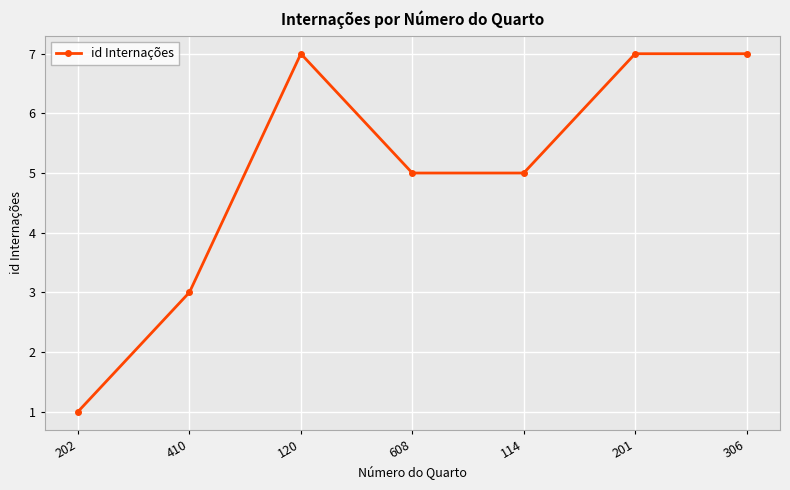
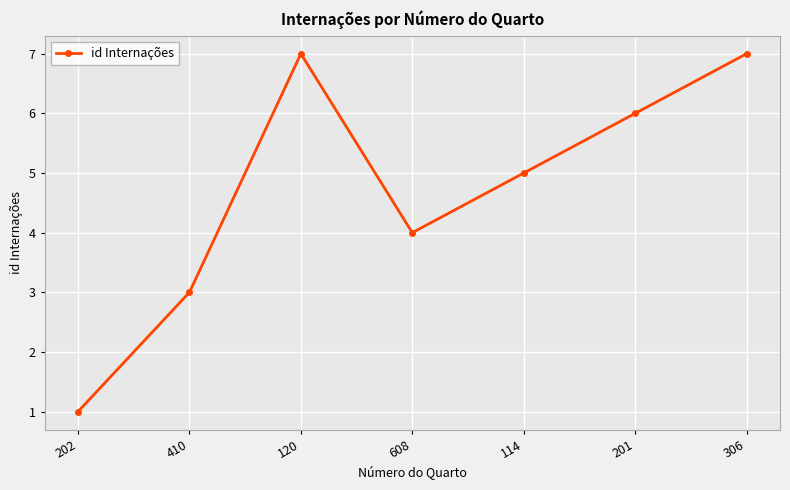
608: 5 -> 4
201: 7 -> 6
